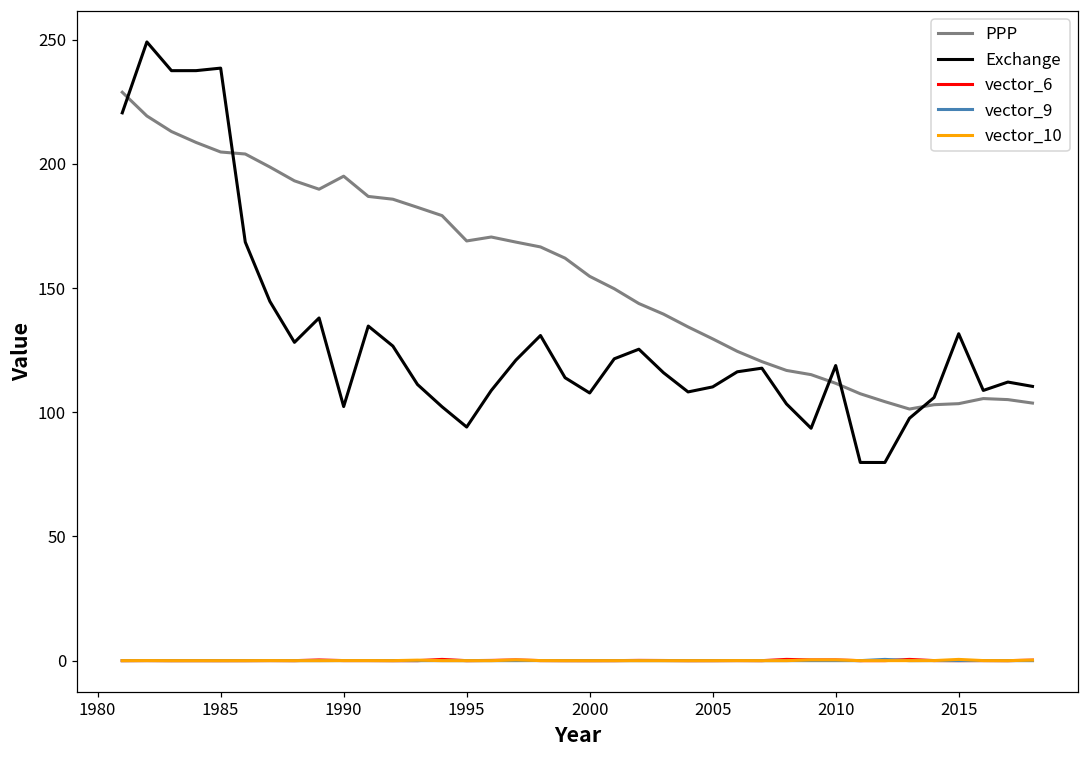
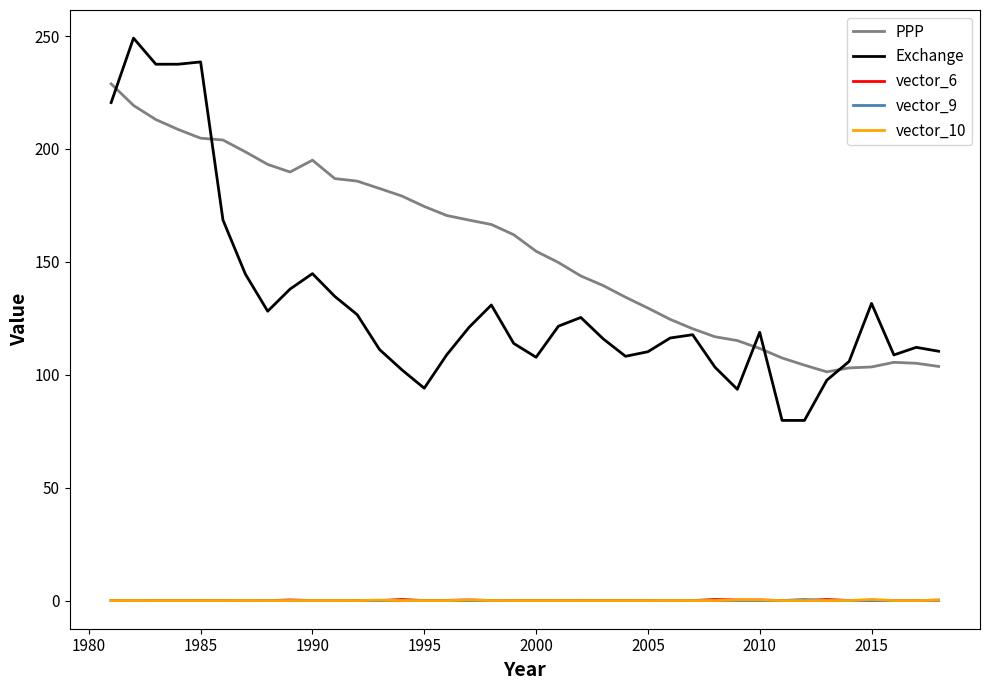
Exchange, 1990: 102 -> 145
PPP, 1995: 169 -> 175
